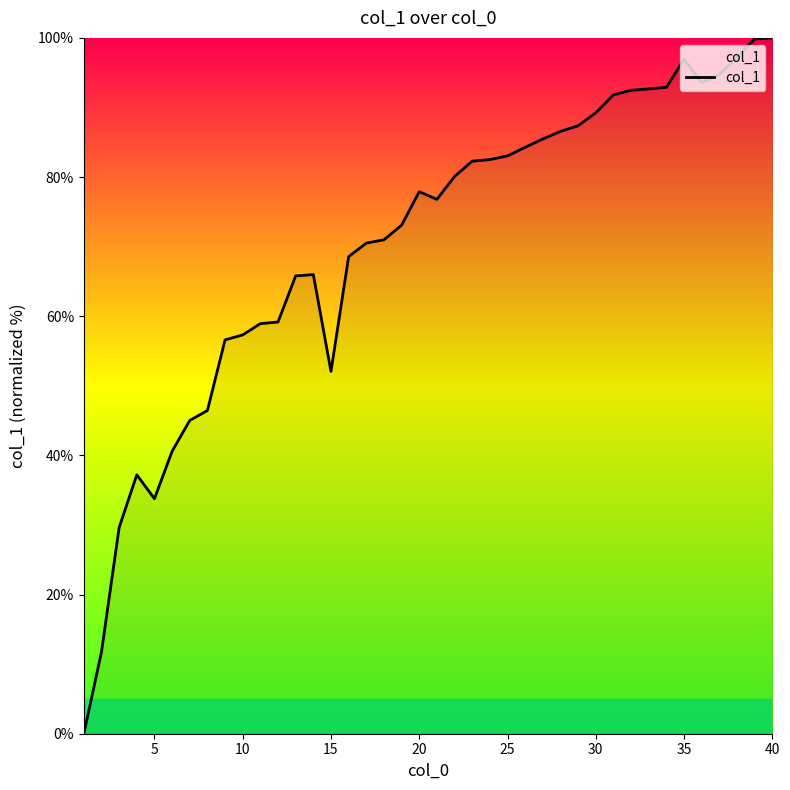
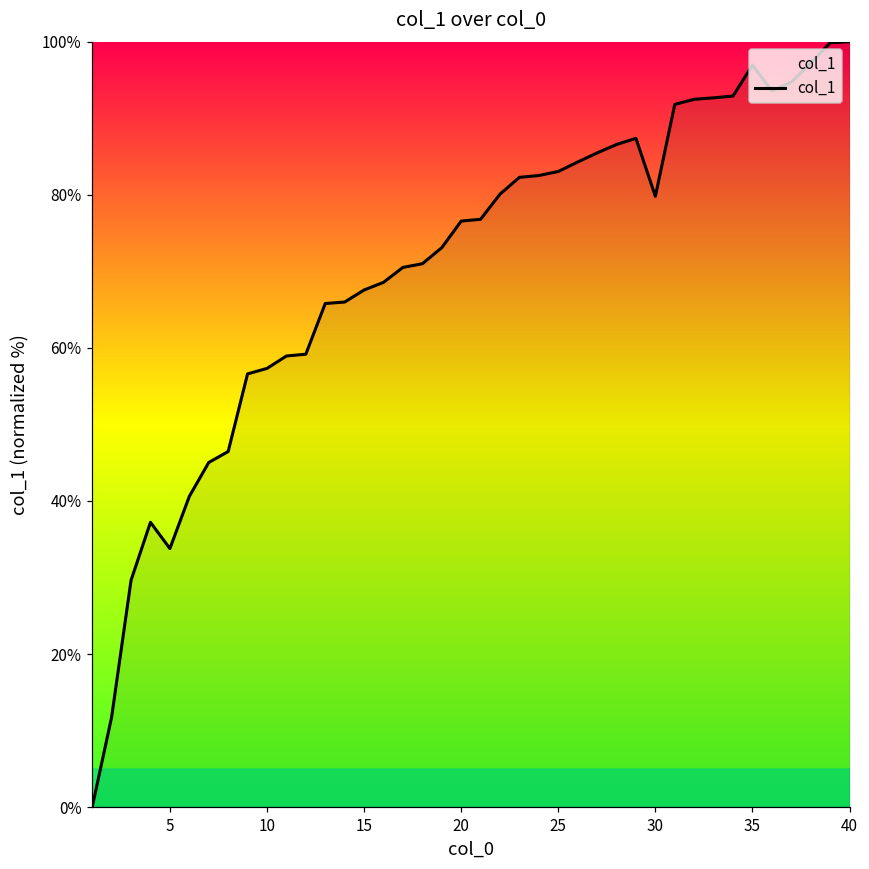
15: 52% -> 68%
20: 78% -> 77%
30: 89% -> 80%
